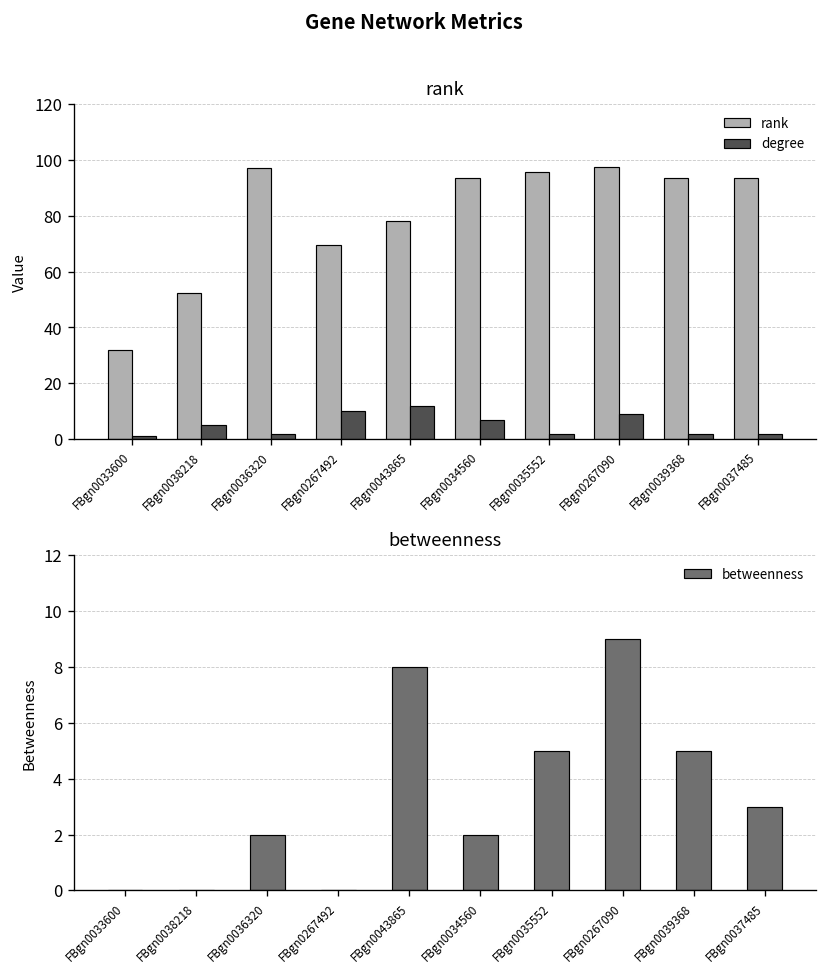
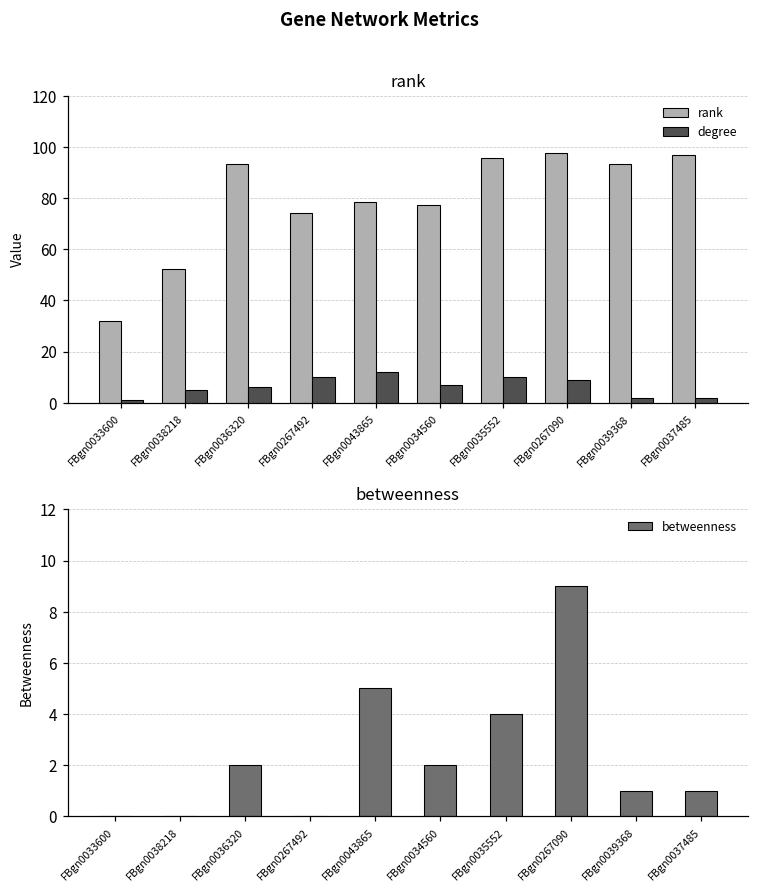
rank, rank, FBgn0036320: 97 -> 94
rank, degree, FBgn0036320: 2 -> 6
rank, rank, FBgn0267492: 70 -> 74
rank, rank, FBgn0034560: 94 -> 78
rank, degree, FBgn0035552: 2 -> 10
rank, rank, FBgn0037485: 94 -> 97
betweenness, FBgn0043865: 8 -> 5
betweenness, FBgn0035552: 5 -> 4
betweenness, FBgn0039368: 5 -> 1
betweenness, FBgn0037485: 3 -> 1
